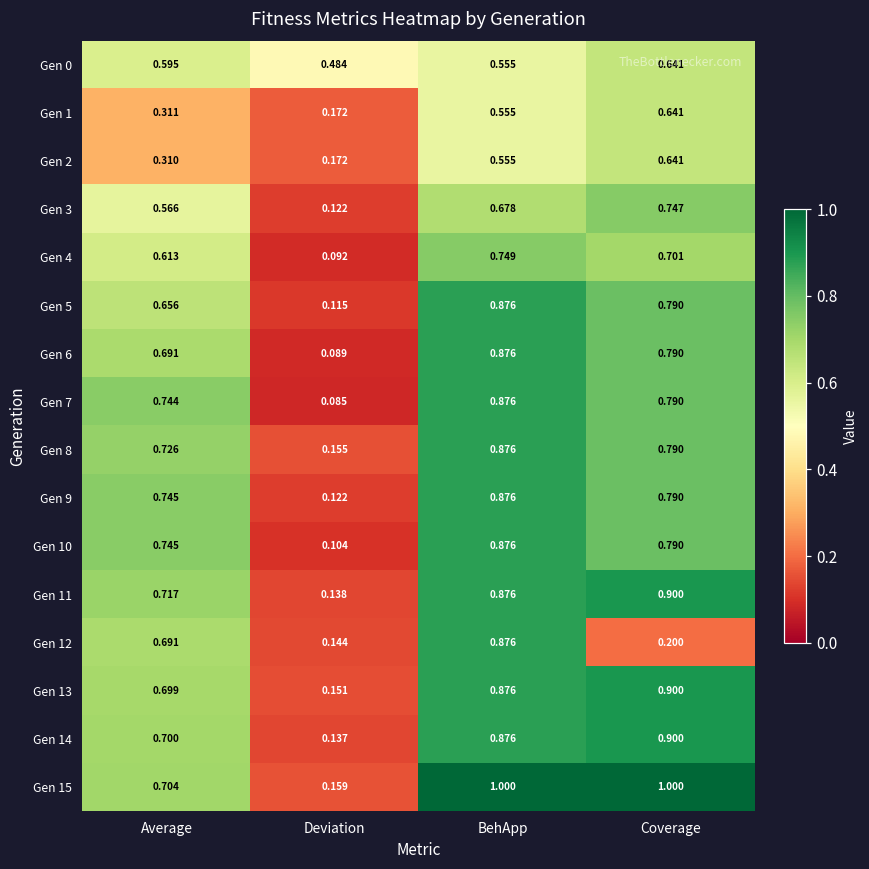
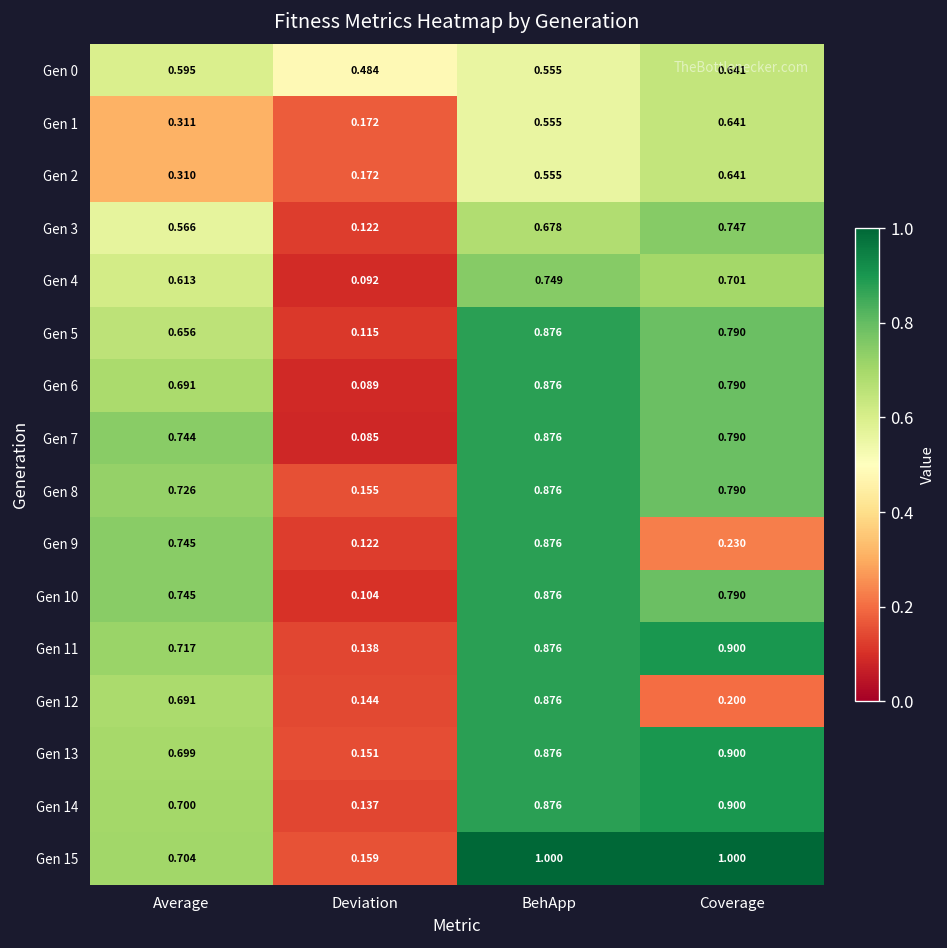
Gen 9, Coverage: 0.790 -> 0.230
